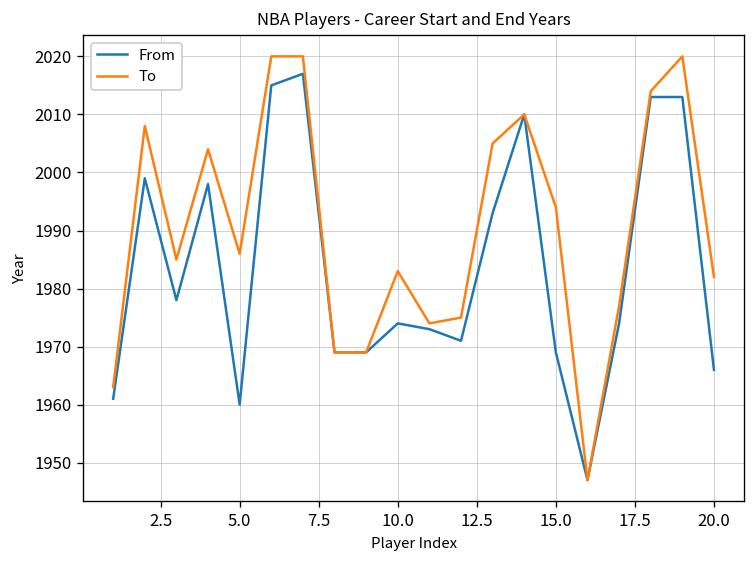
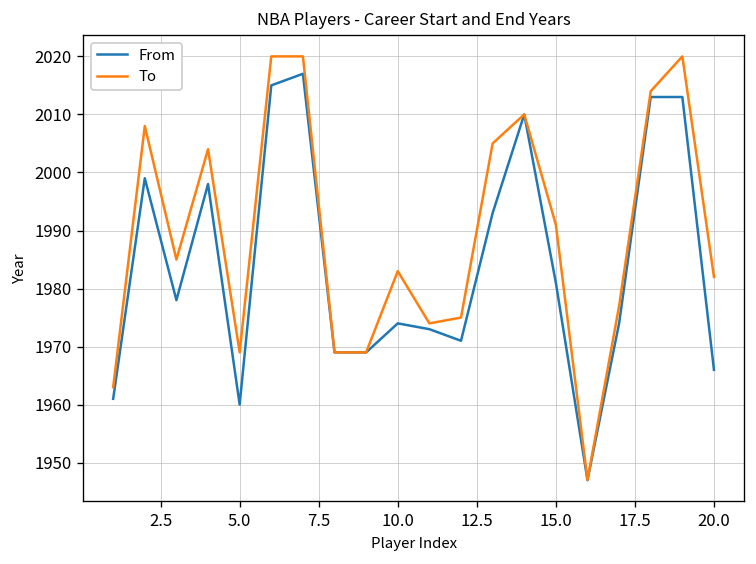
To, 5.0: 1986 -> 1969
From, 15.0: 1969 -> 1981
To, 15.0: 1994 -> 1991
